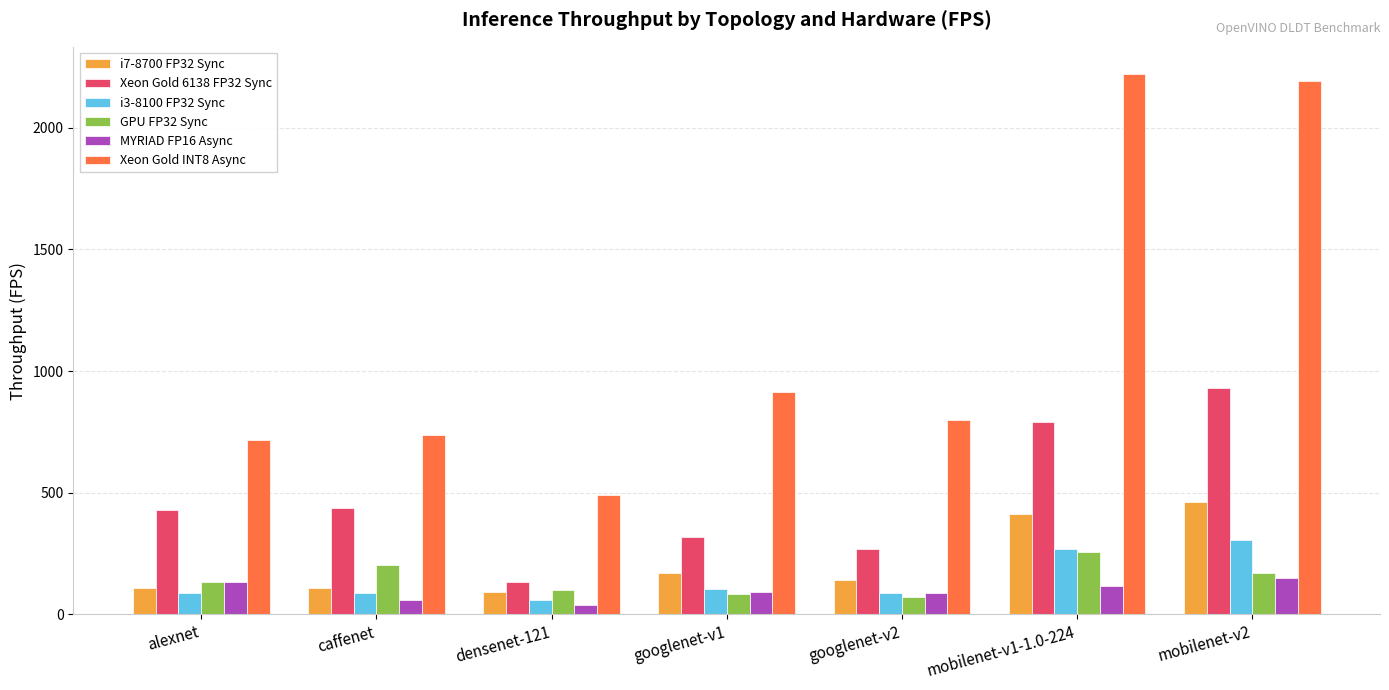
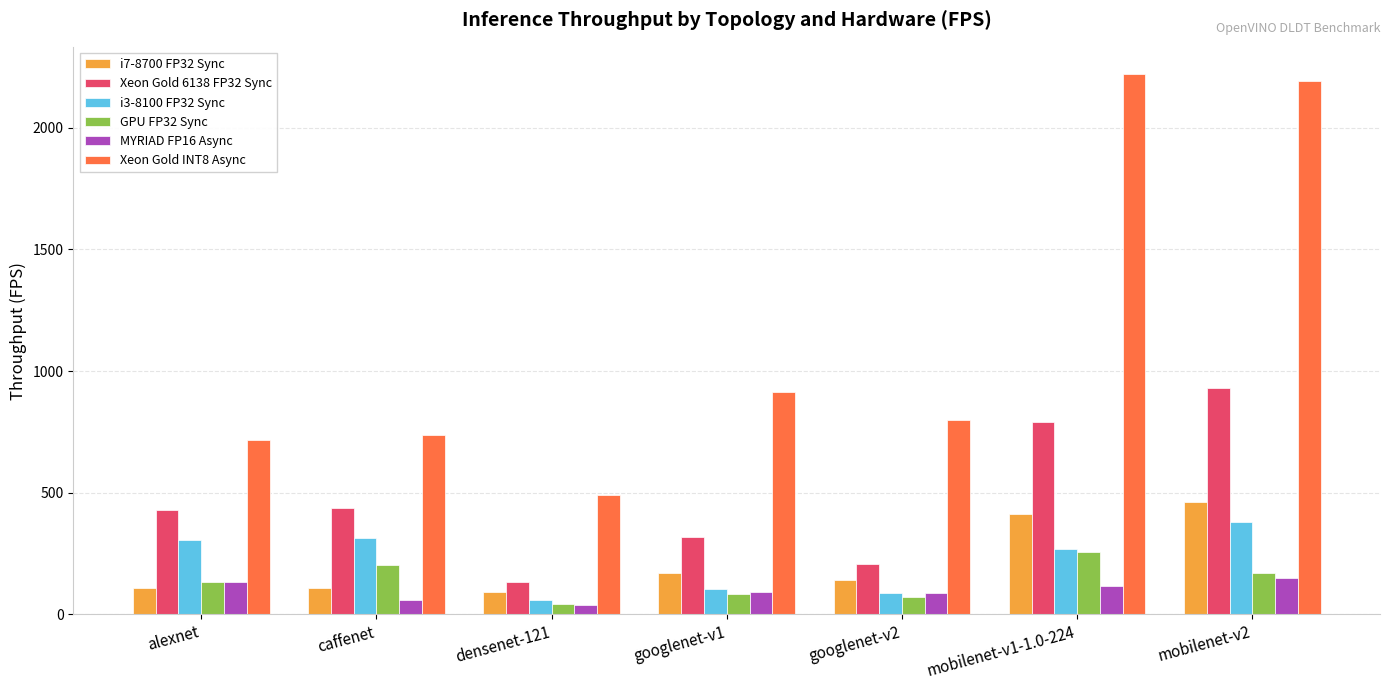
i3-8100 FP32 Sync, alexnet: 90 -> 310
i3-8100 FP32 Sync, caffenet: 90 -> 310
GPU FP32 Sync, densenet-121: 100 -> 40
Xeon Gold 6138 FP32 Sync, googlenet-v2: 270 -> 210
i3-8100 FP32 Sync, mobilenet-v2: 310 -> 380
